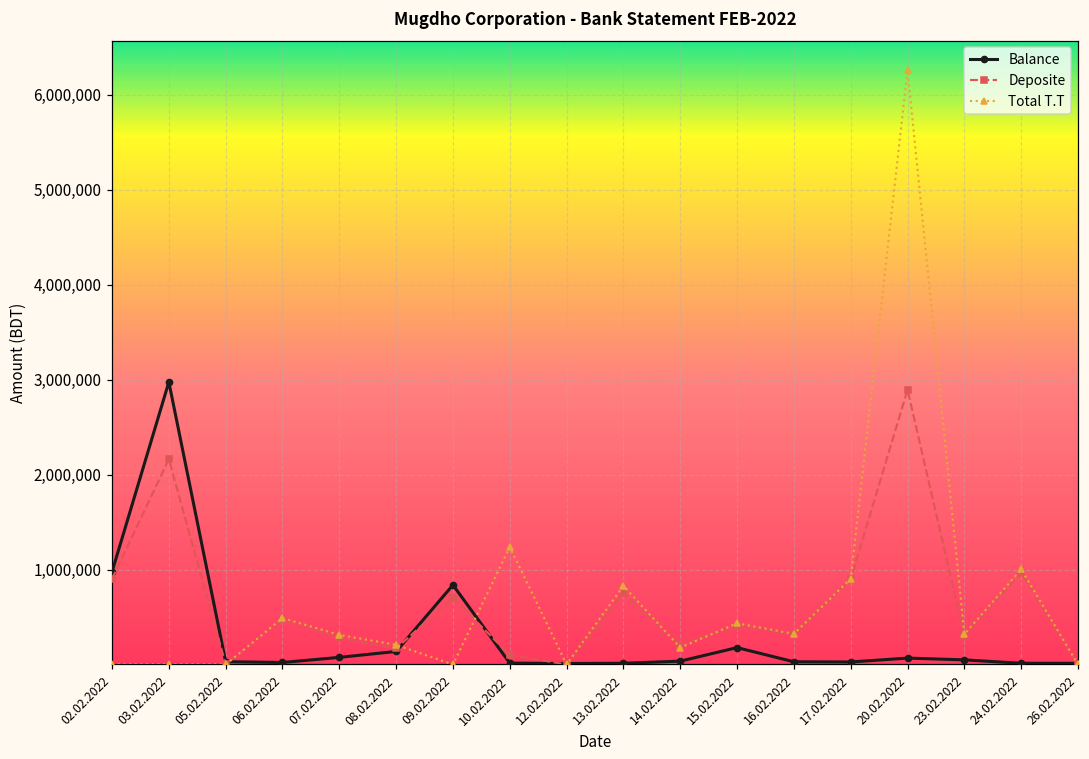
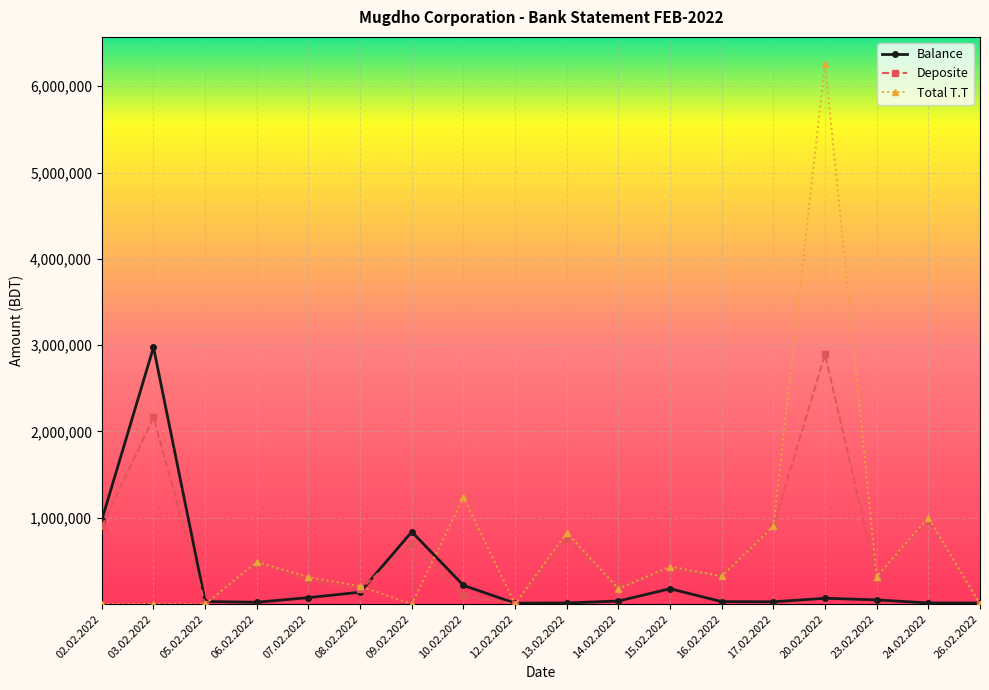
Balance, 10.02.2022: 0 -> 200,000
